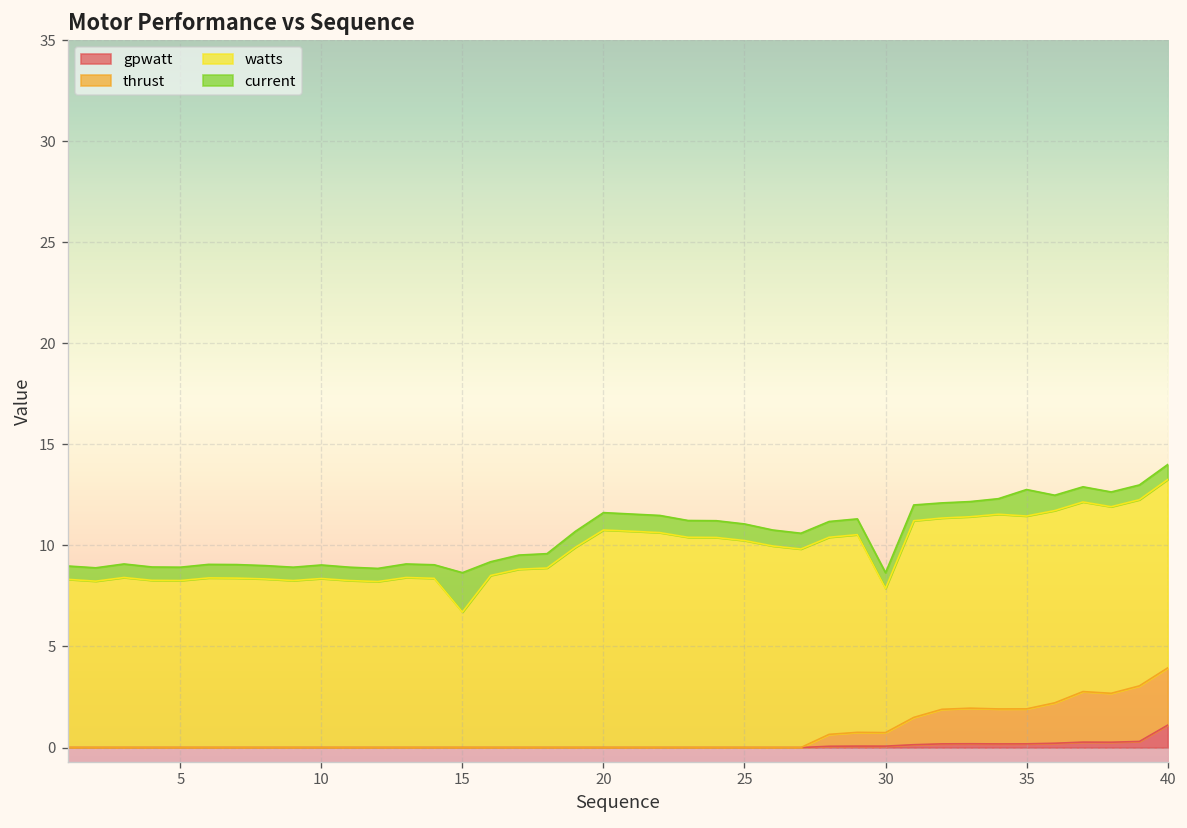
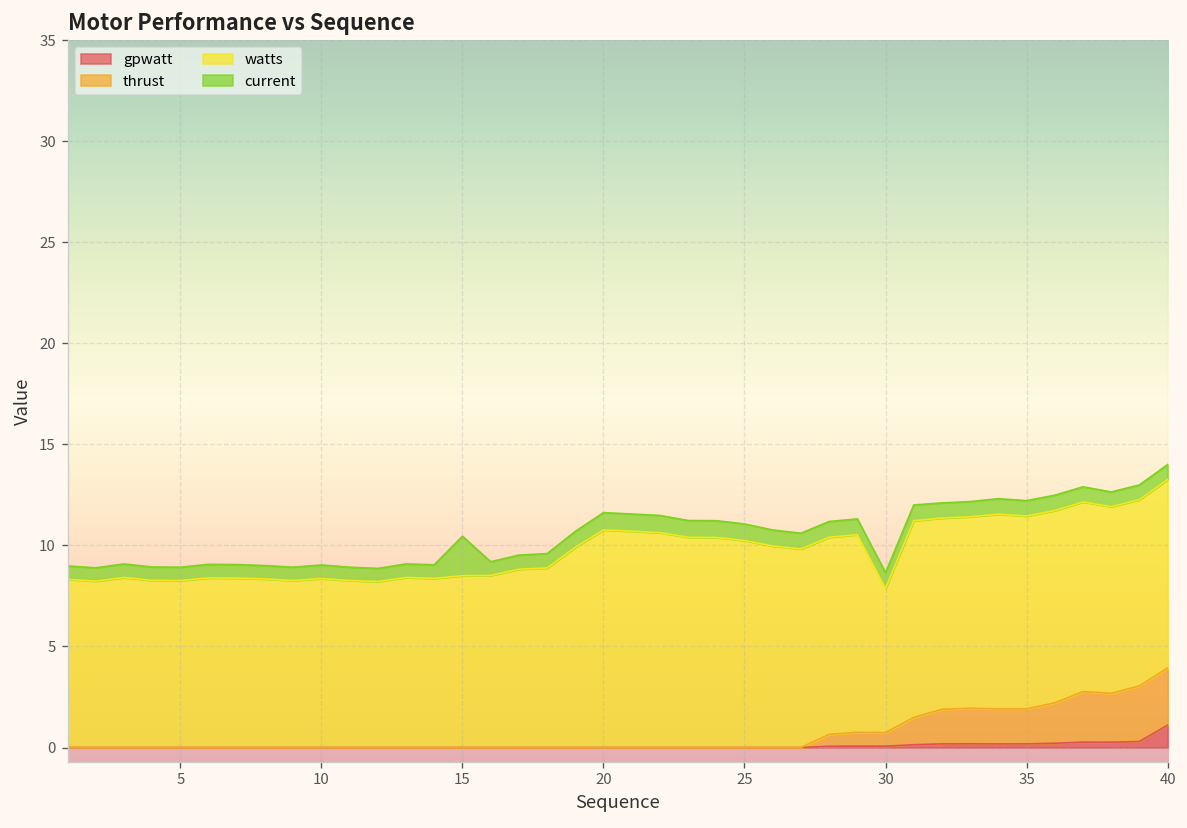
watts, 15: 6.7 -> 8.5
current, 35: 1.3 -> 0.8
